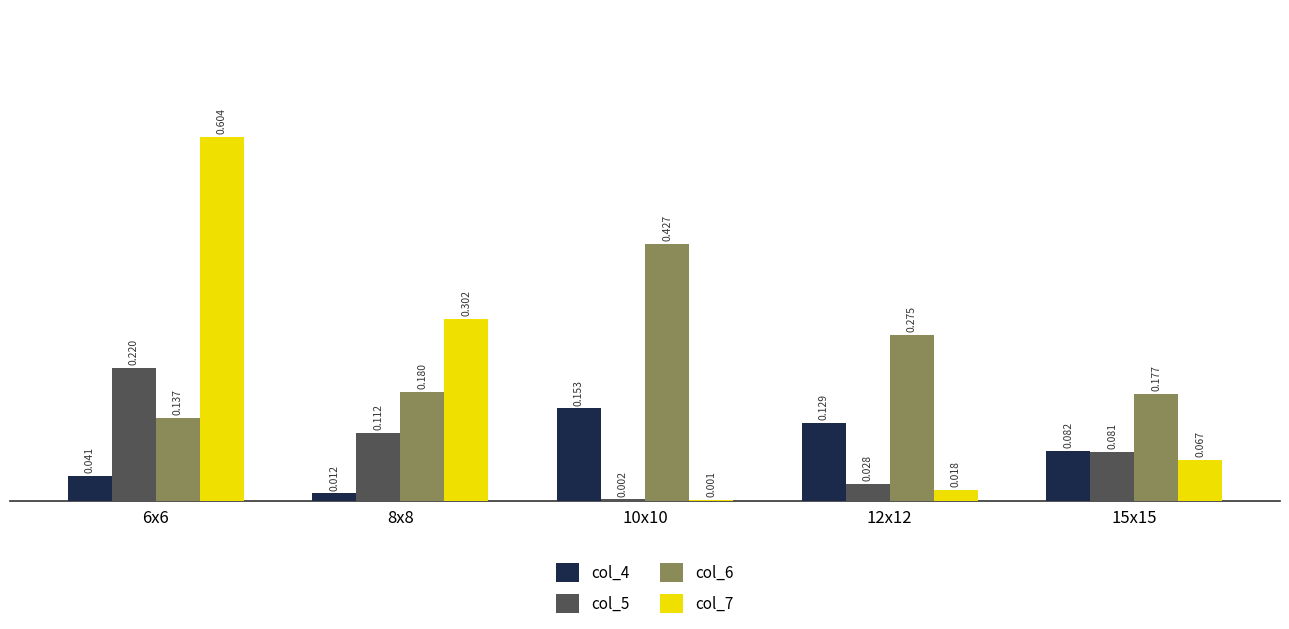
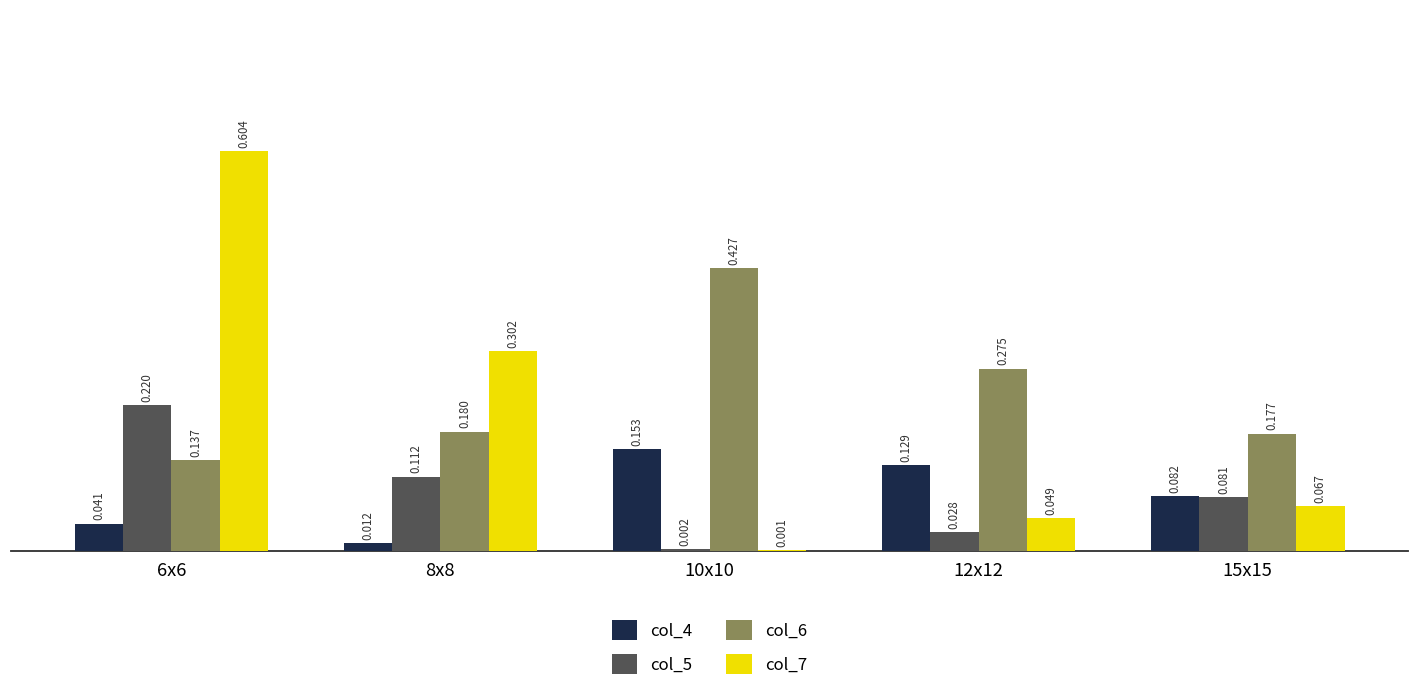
col_7, 12x12: 0.018 -> 0.049
